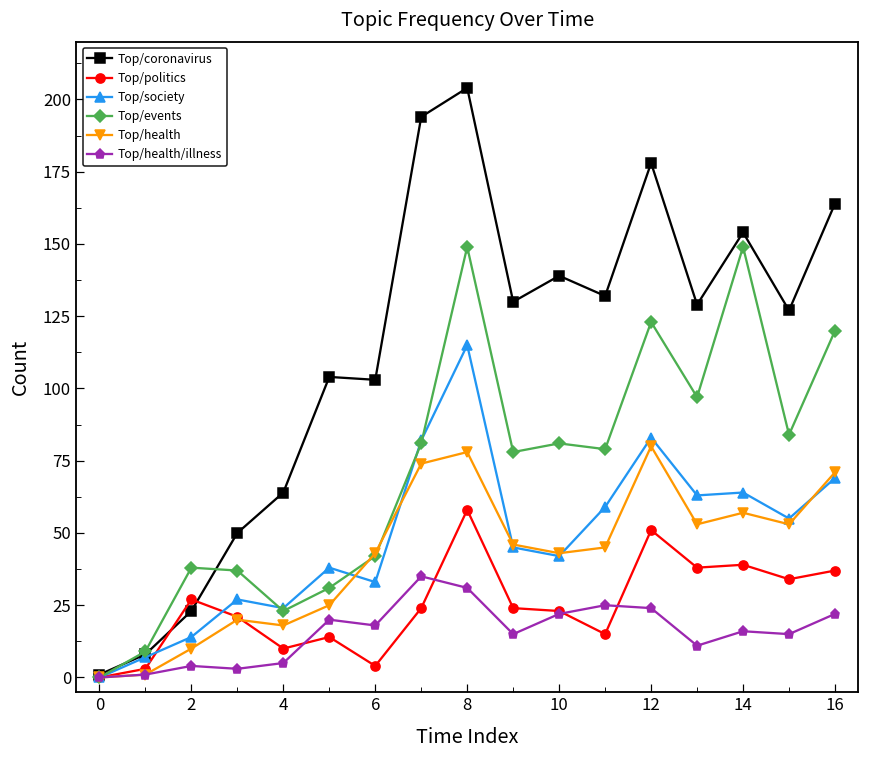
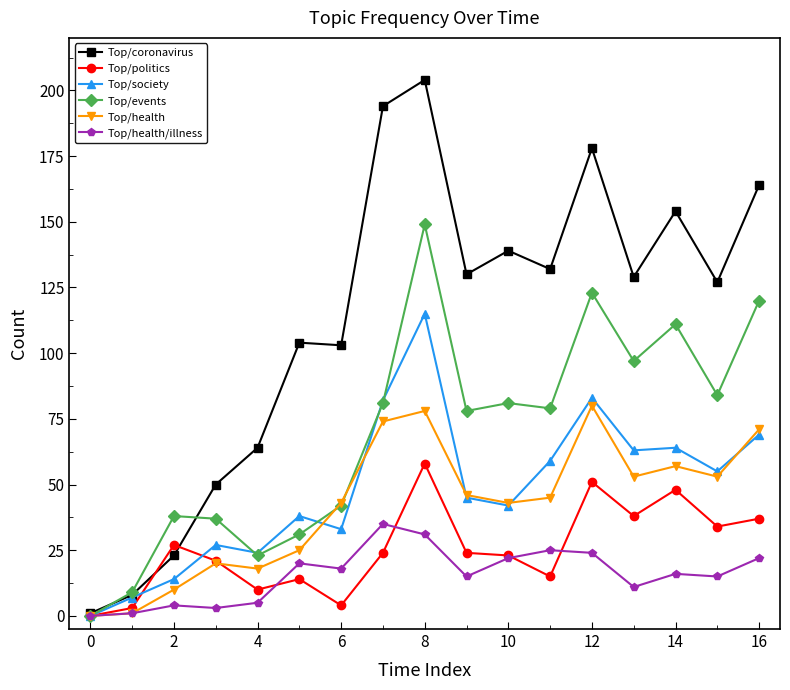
Top/politics, 14: 39 -> 48
Top/events, 14: 149 -> 111
